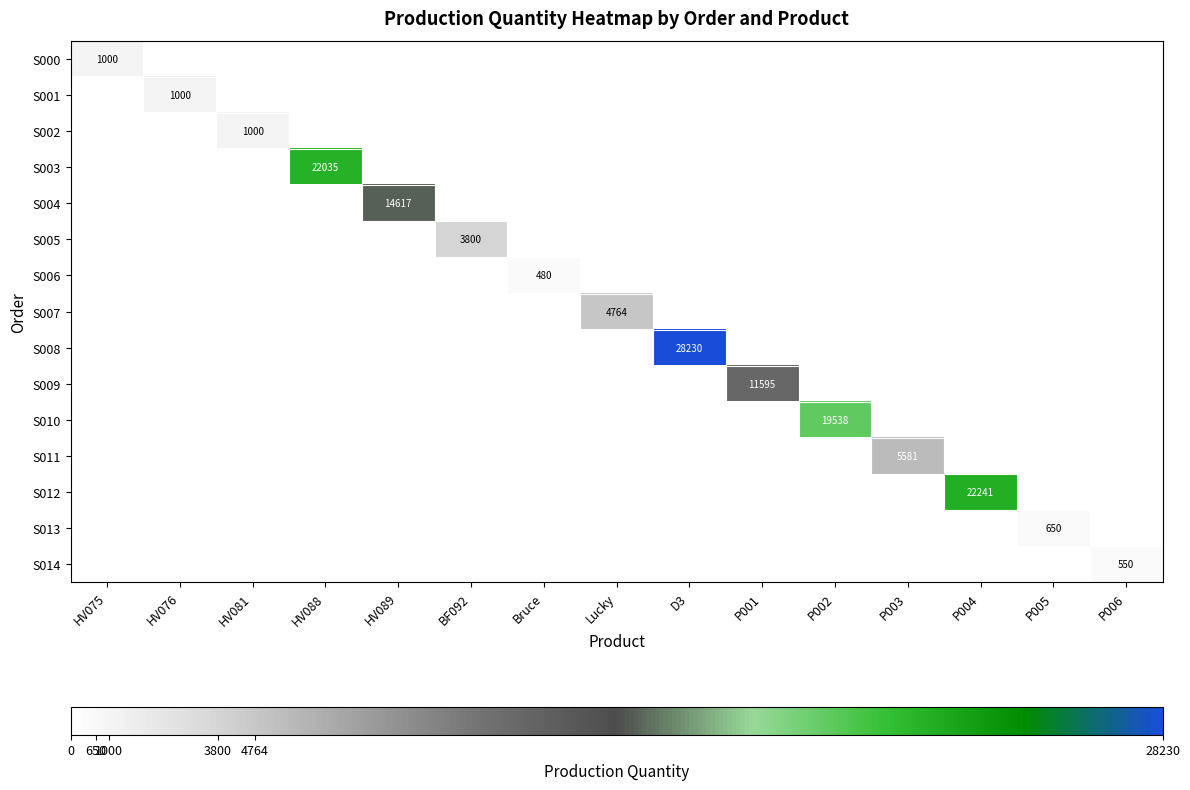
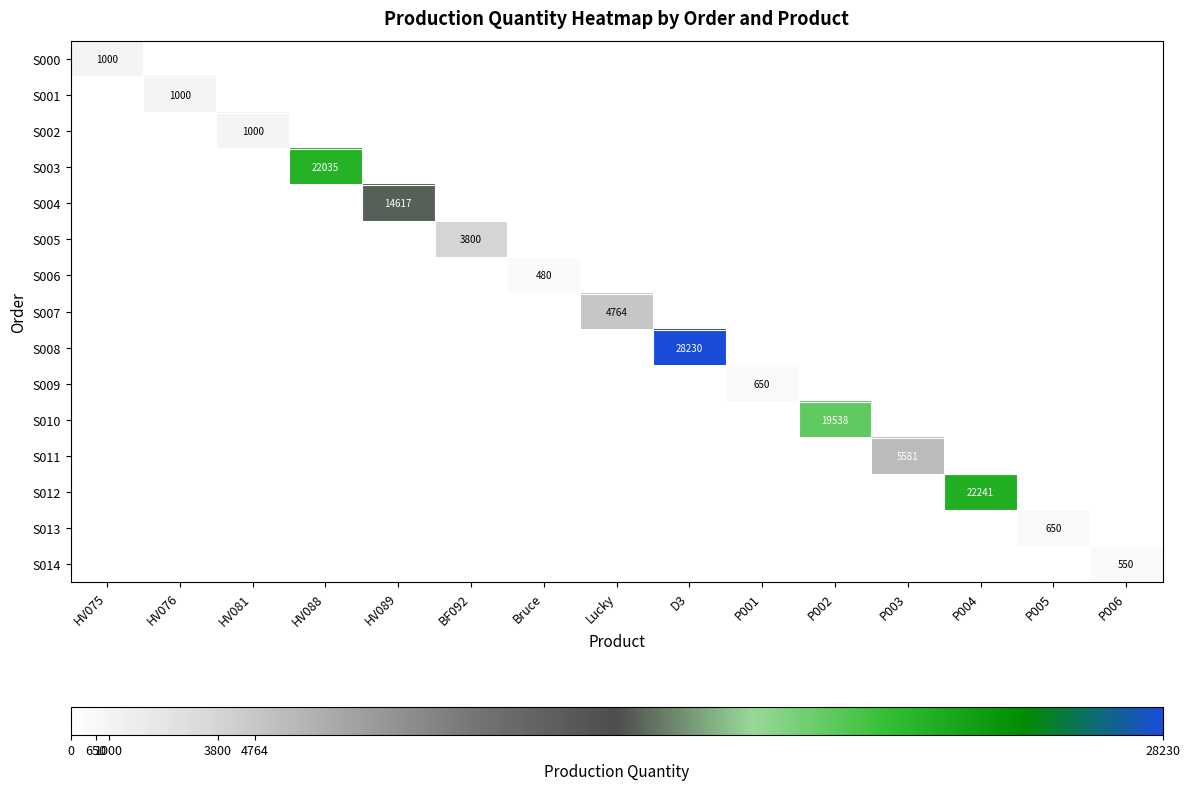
S009, P001: 11595 -> 650
